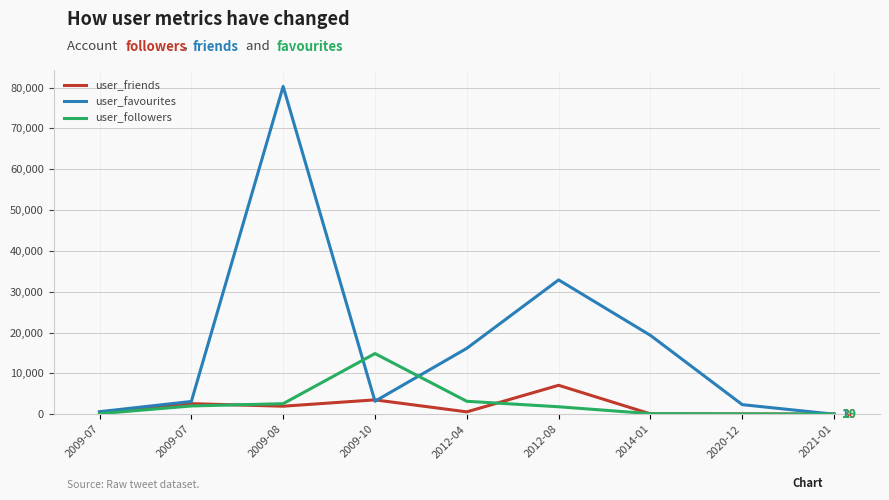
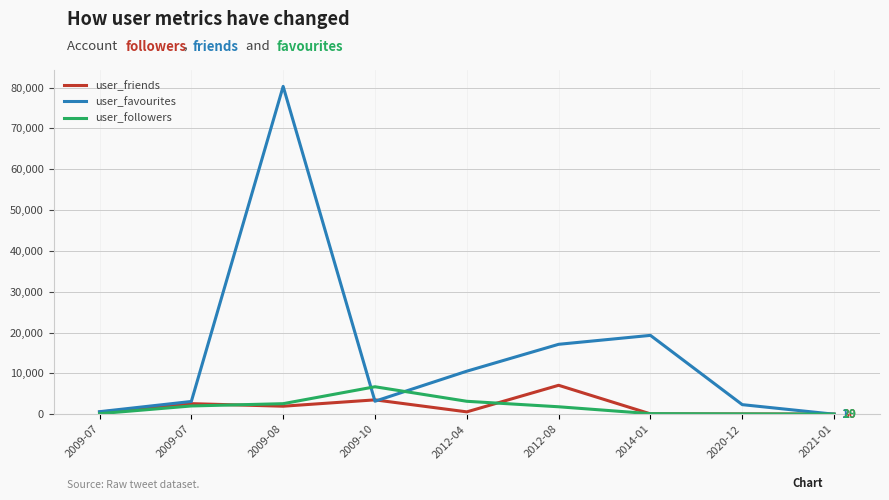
user_followers, 2009-10: 15,000 -> 7,000
user_favourites, 2012-04: 16,000 -> 11,000
user_favourites, 2012-08: 33,000 -> 17,000
